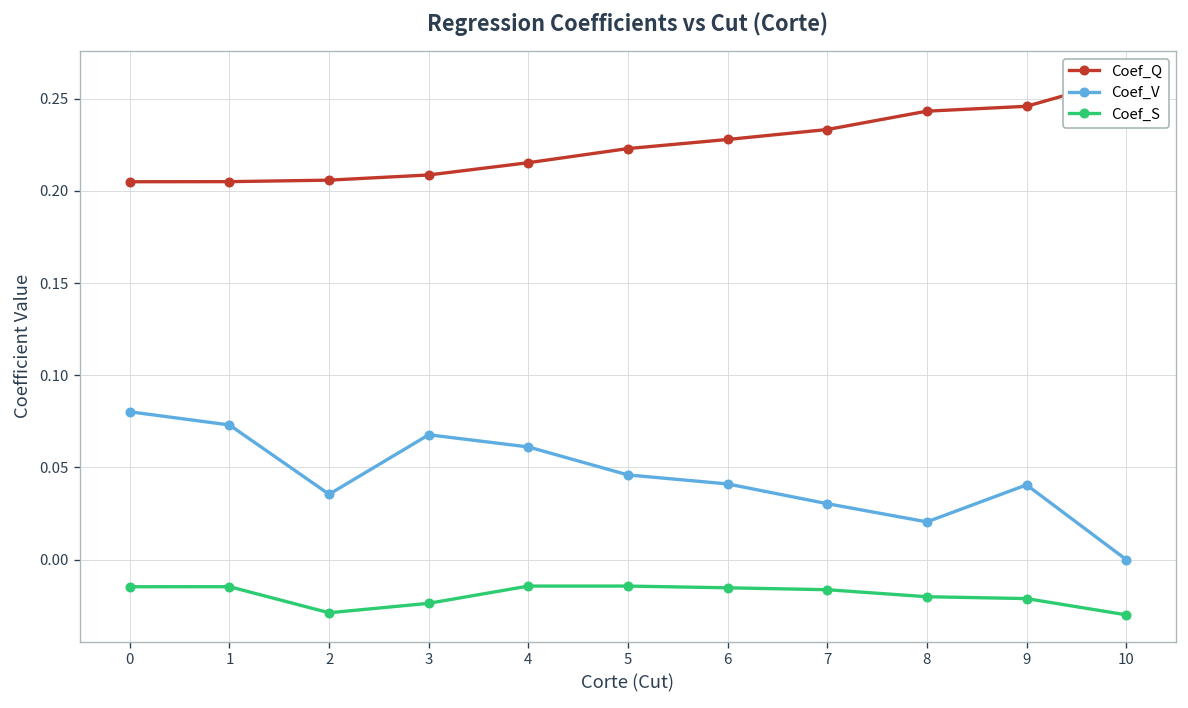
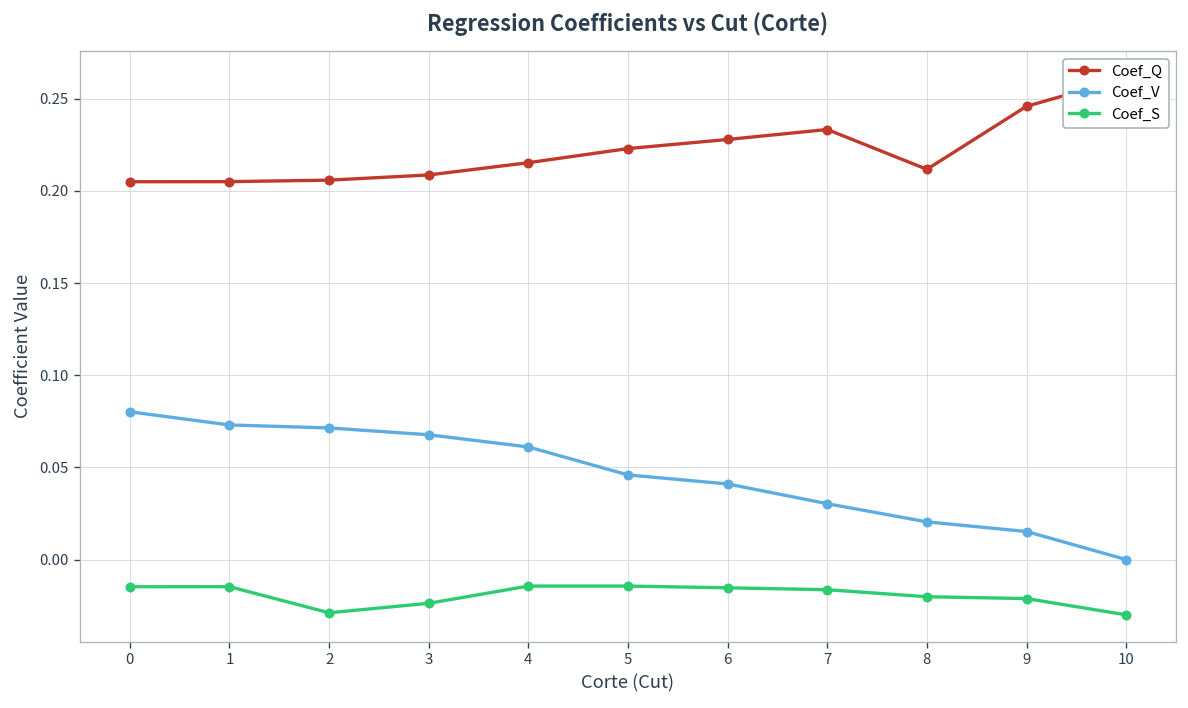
Coef_V, 2: 0.035 -> 0.071
Coef_Q, 8: 0.243 -> 0.212
Coef_V, 9: 0.041 -> 0.015
